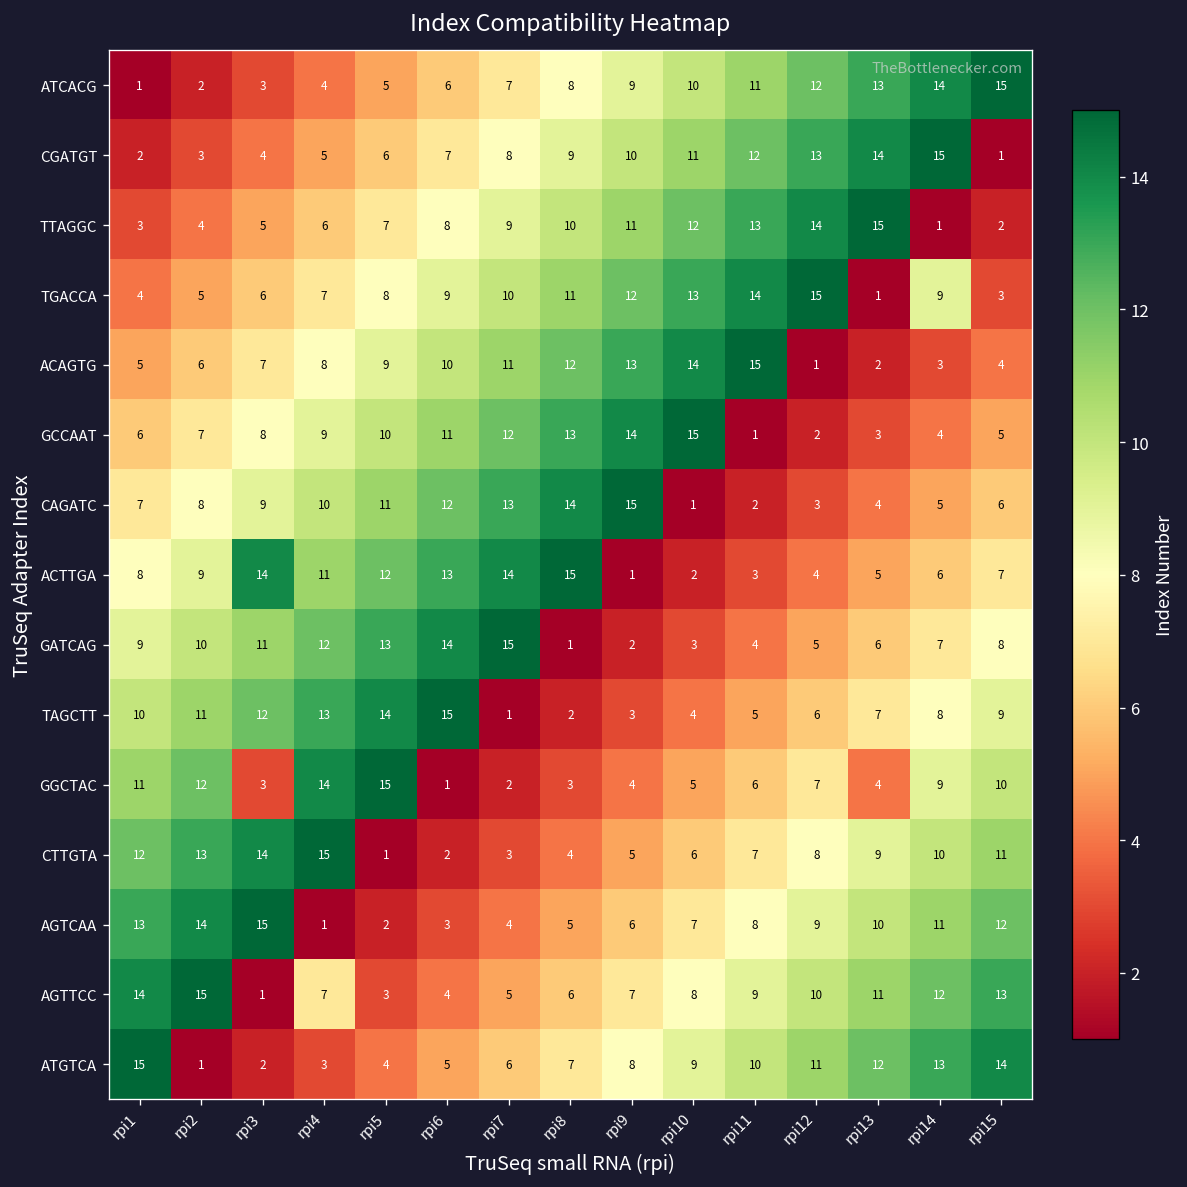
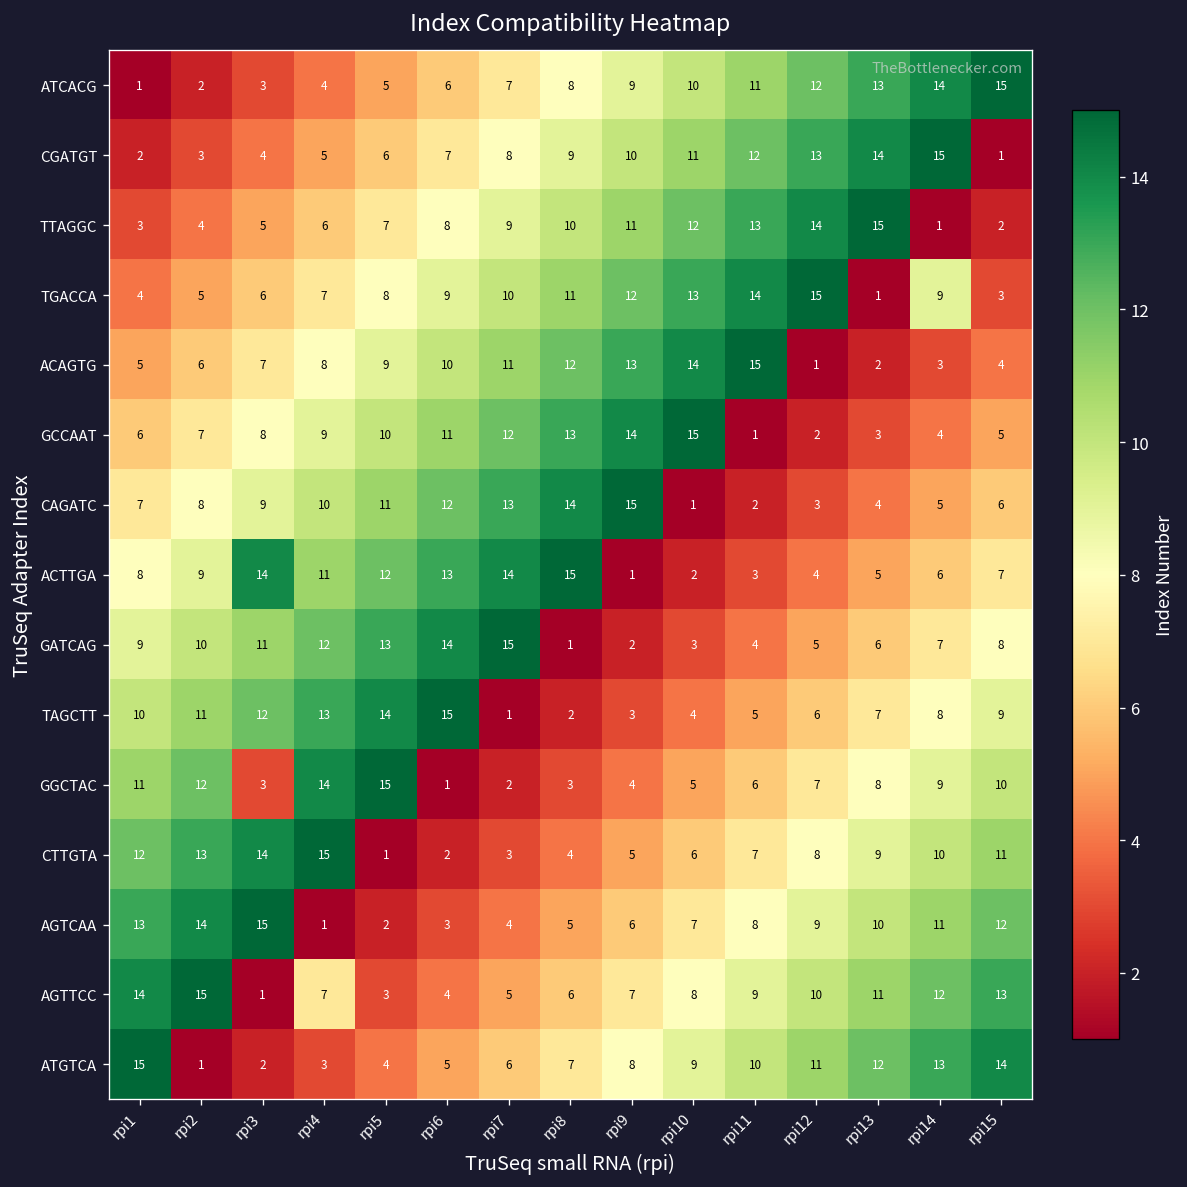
GGCTAC, rpi13: 4 -> 8
